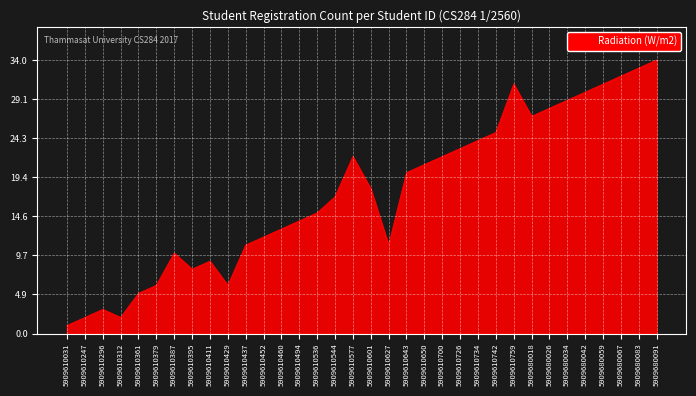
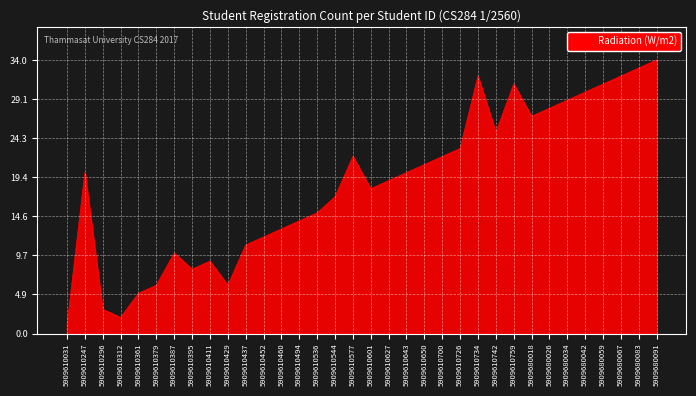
5909610247: 2 -> 20
5909610627: 11 -> 19
5909610734: 24 -> 32
